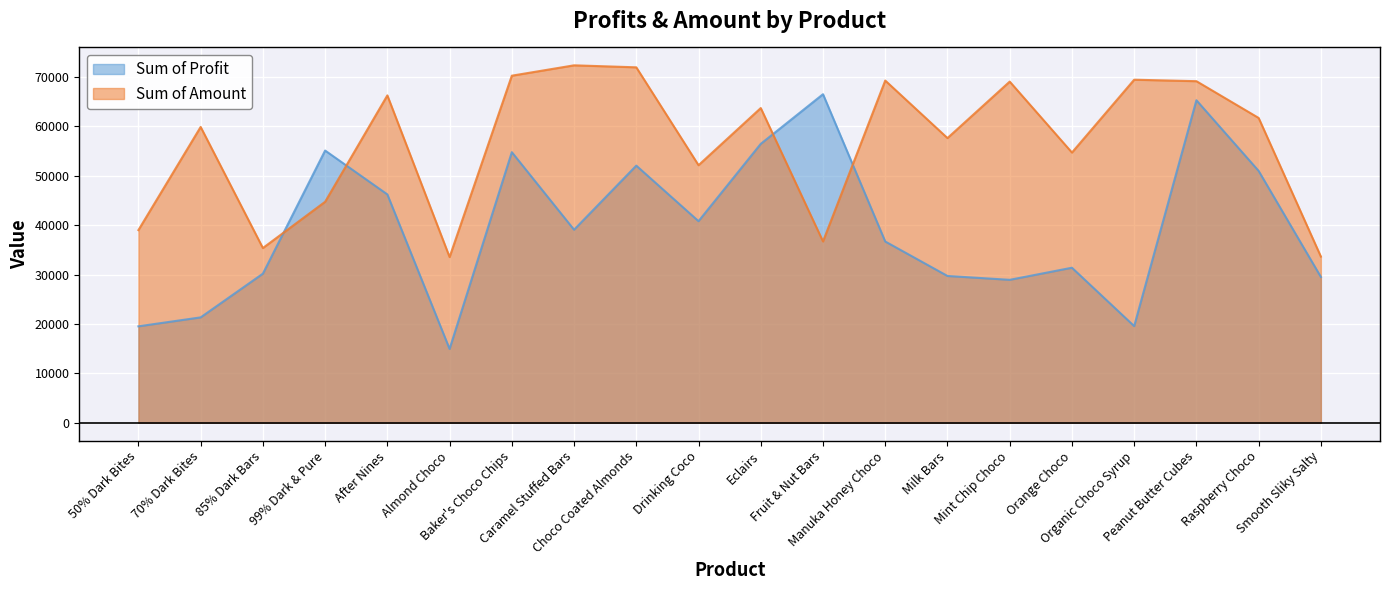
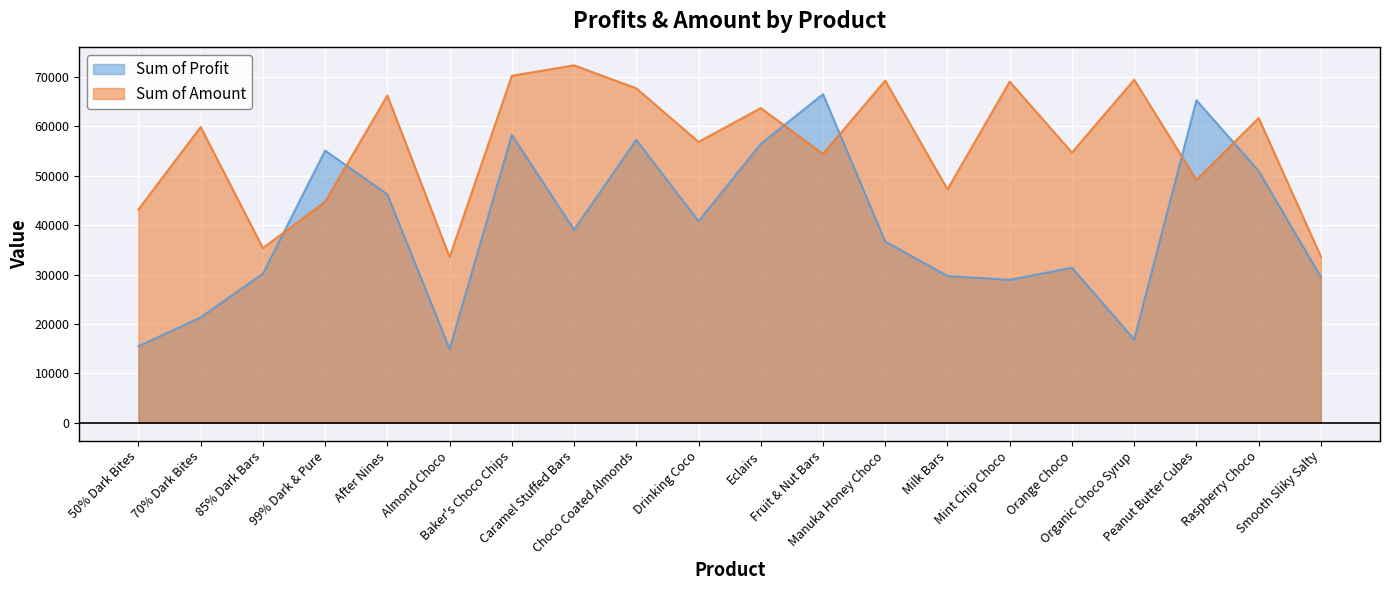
Sum of Profit, 50% Dark Bites: 20000 -> 15000
Sum of Amount, 50% Dark Bites: 39000 -> 43000
Sum of Profit, Baker's Choco Chips: 55000 -> 58000
Sum of Profit, Choco Coated Almonds: 52000 -> 57000
Sum of Amount, Choco Coated Almonds: 72000 -> 68000
Sum of Amount, Drinking Coco: 52000 -> 57000
Sum of Amount, Fruit & Nut Bars: 37000 -> 54000
Sum of Amount, Milk Bars: 58000 -> 47000
Sum of Profit, Organic Choco Syrup: 20000 -> 17000
Sum of Amount, Peanut Butter Cubes: 69000 -> 49000
